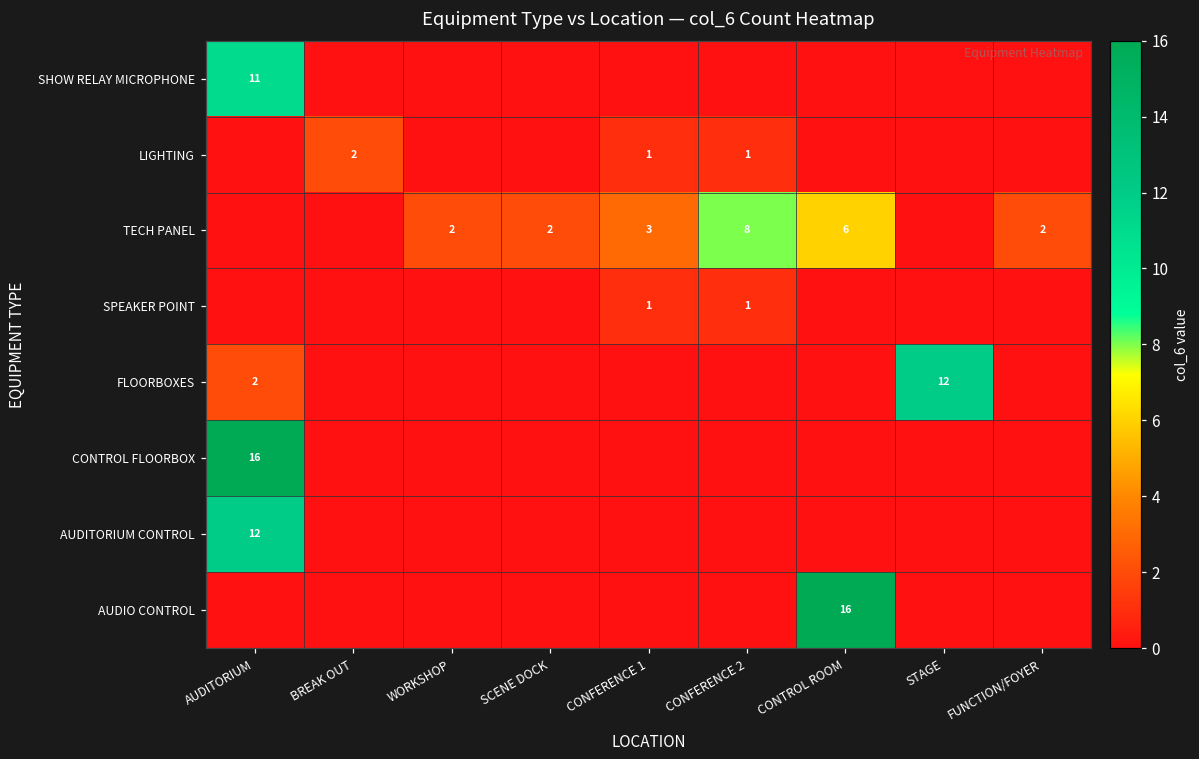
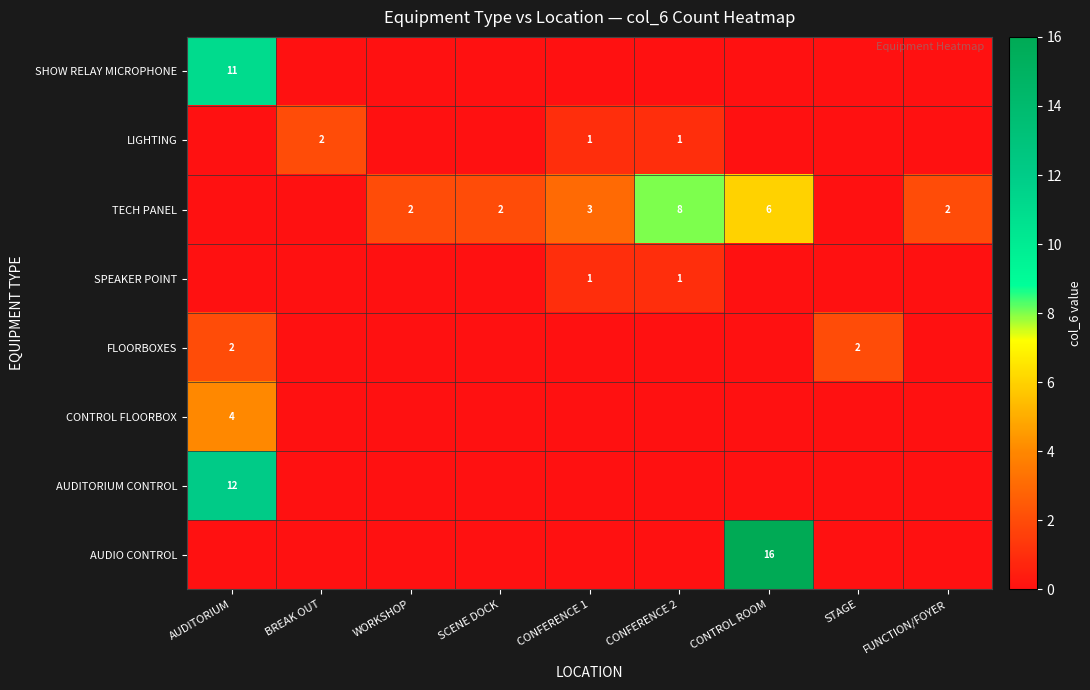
FLOORBOXES, STAGE: 12 -> 2
CONTROL FLOORBOX, AUDITORIUM: 16 -> 4
